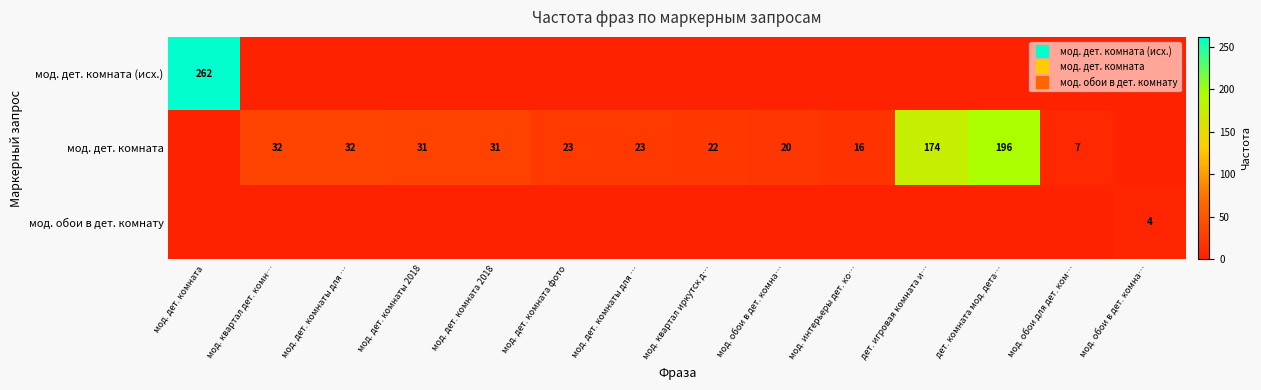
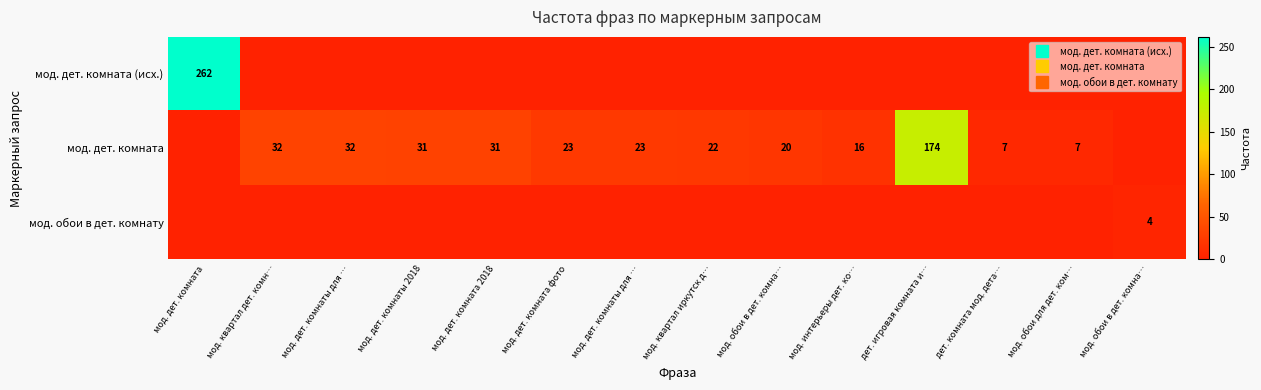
мод. дет. комната, дет. комната мод. дета…: 196 -> 7
